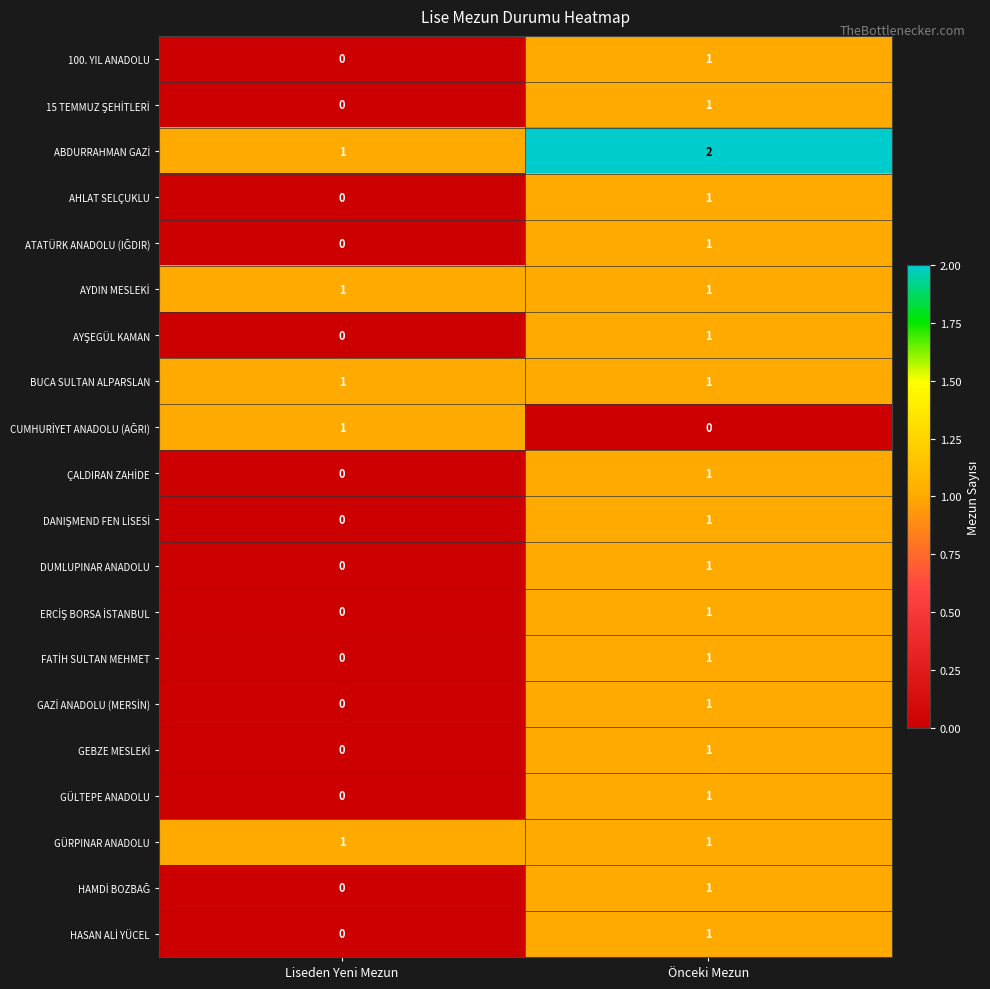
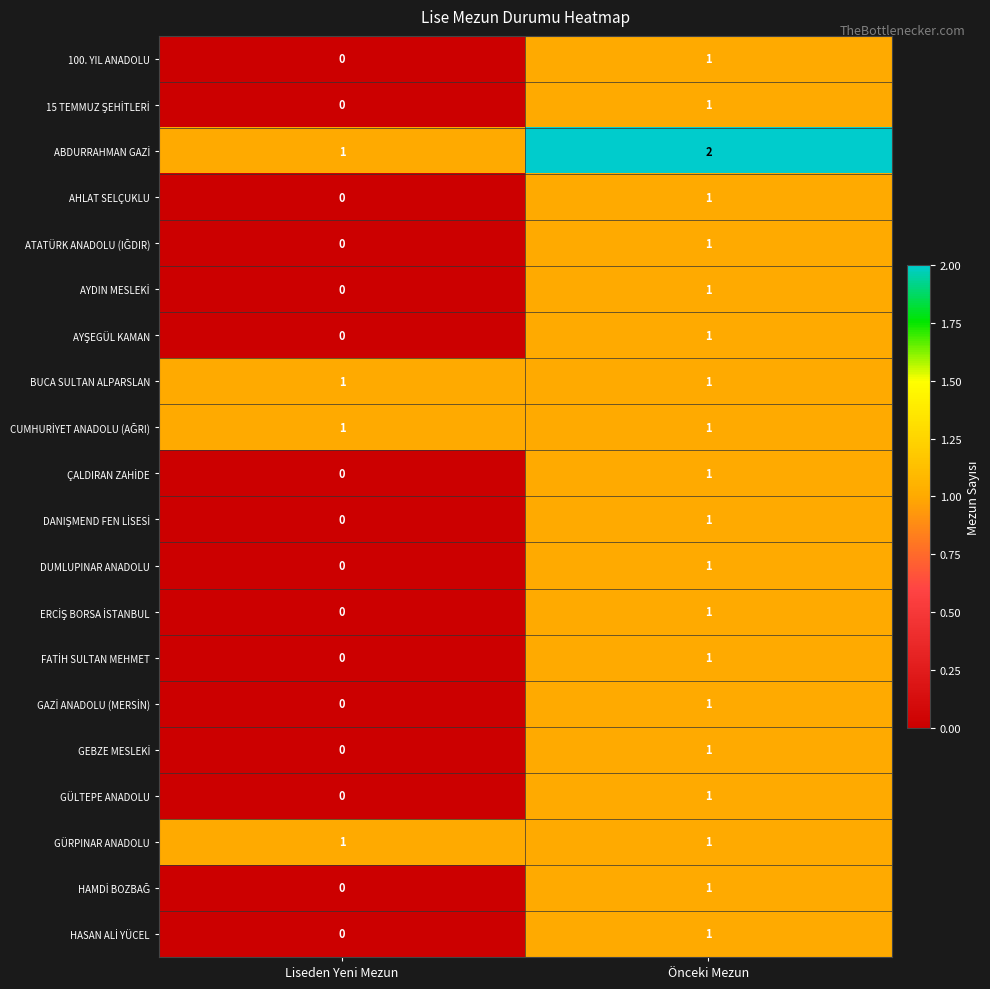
AYDIN MESLEKİ, Liseden Yeni Mezun: 1 -> 0
CUMHURİYET ANADOLU (AĞRI), Önceki Mezun: 0 -> 1
